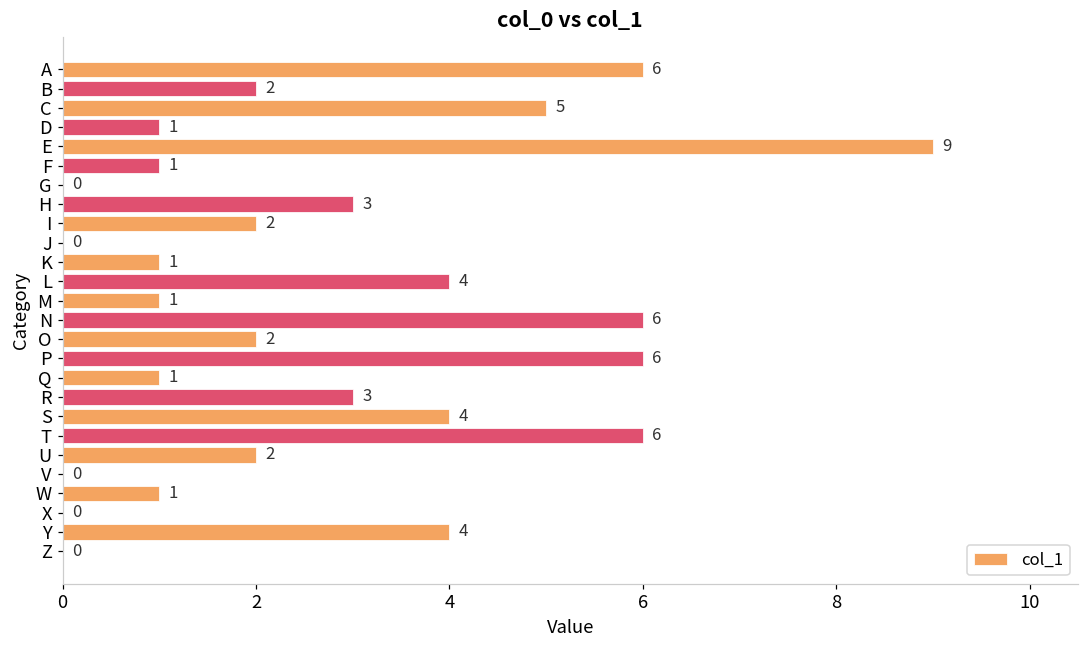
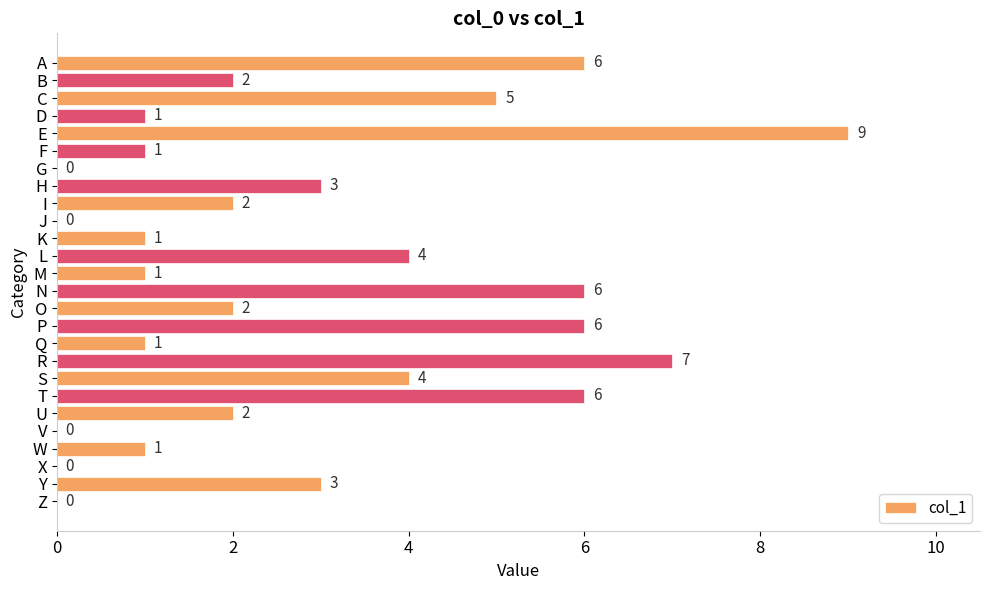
R: 3 -> 7
Y: 4 -> 3
